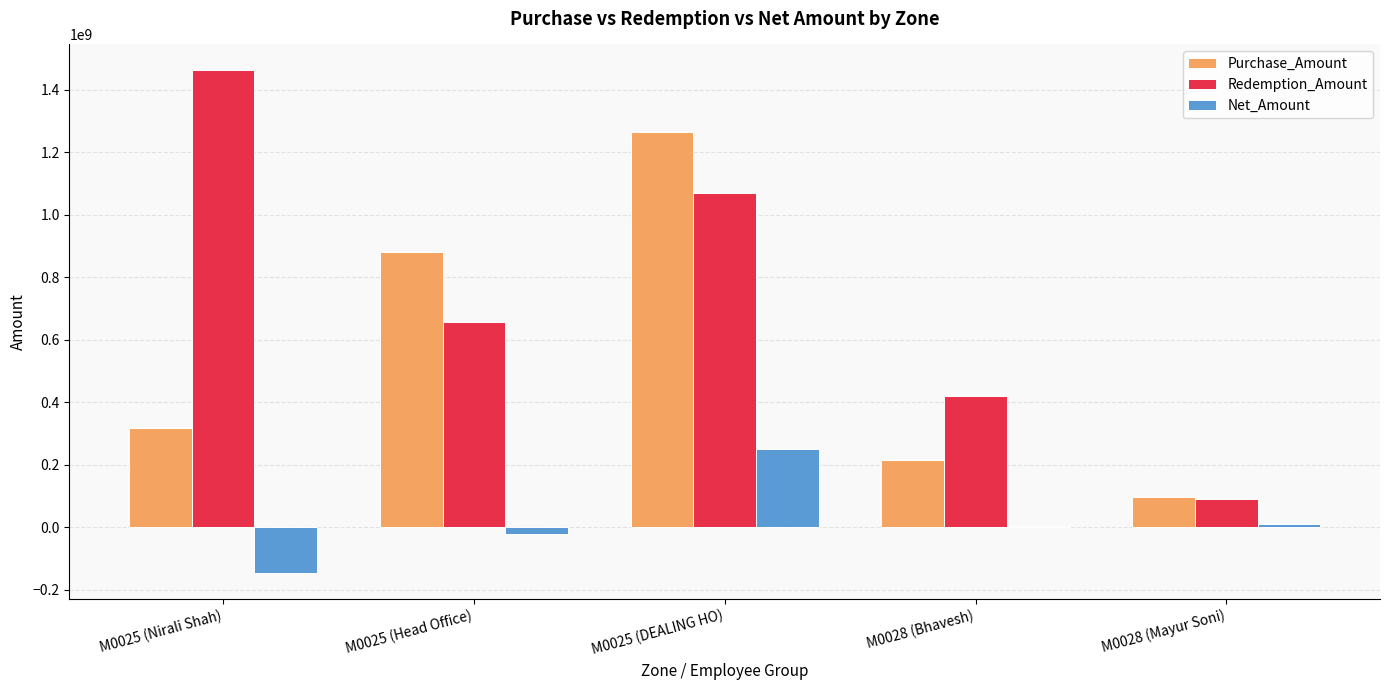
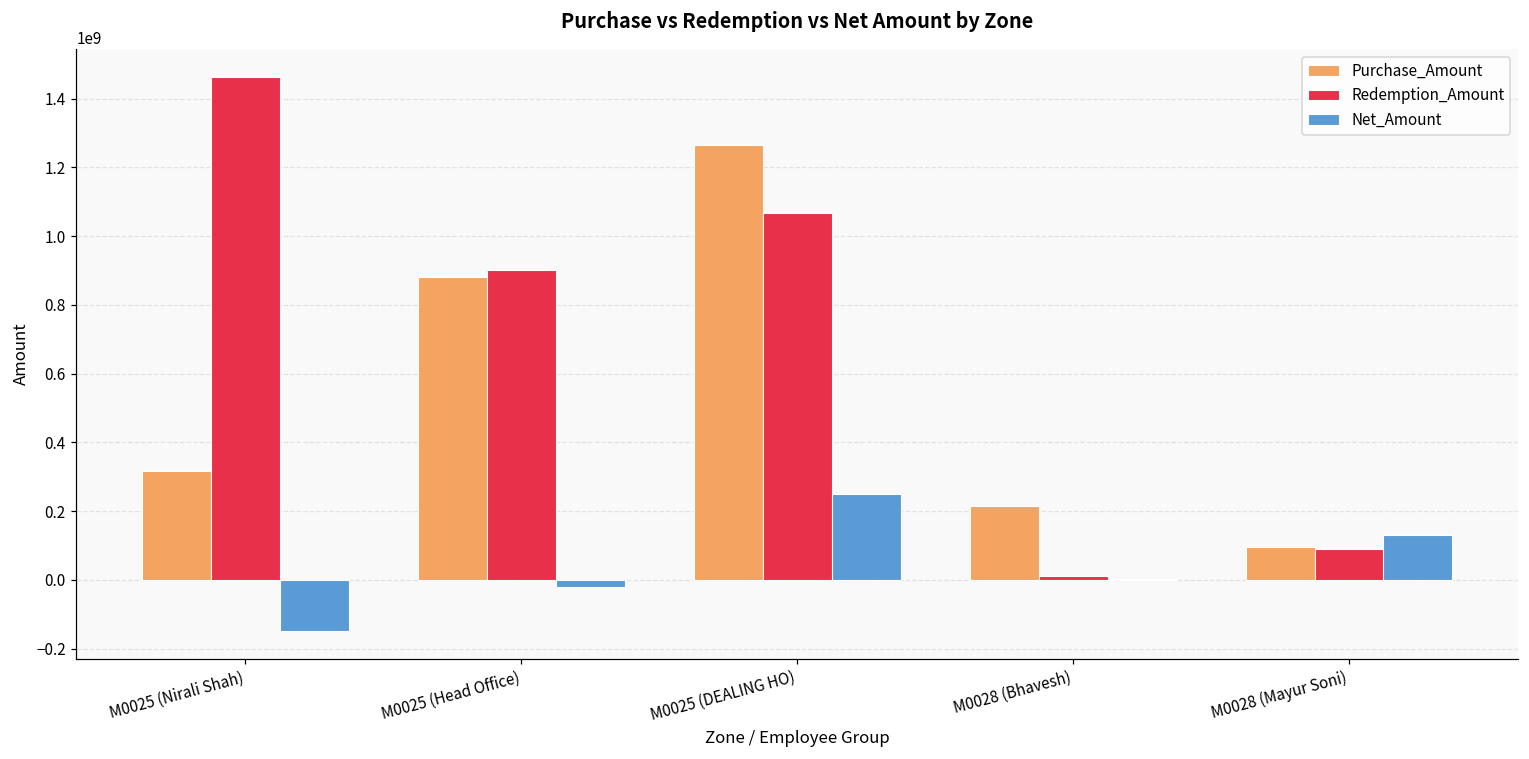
Redemption_Amount, M0025 (Head Office): 660000000 -> 900000000
Redemption_Amount, M0028 (Bhavesh): 420000000 -> 10000000
Net_Amount, M0028 (Mayur Soni): 10000000 -> 130000000
